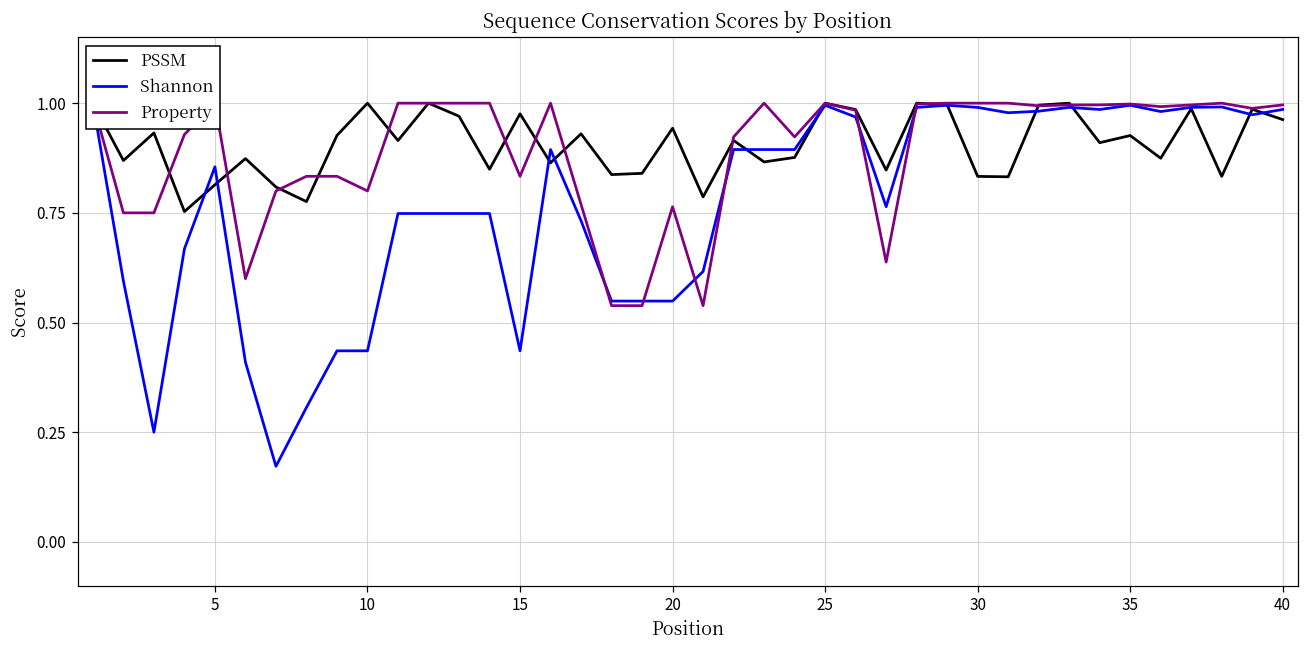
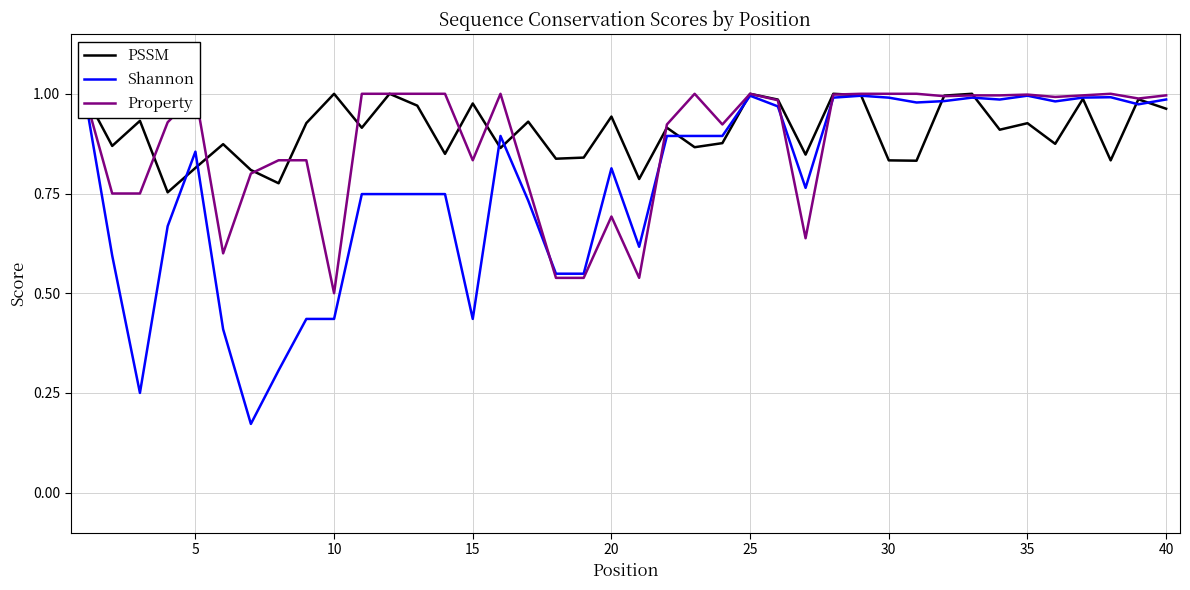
Property, 10: 0.8 -> 0.5
Shannon, 20: 0.55 -> 0.81
Property, 20: 0.76 -> 0.69
